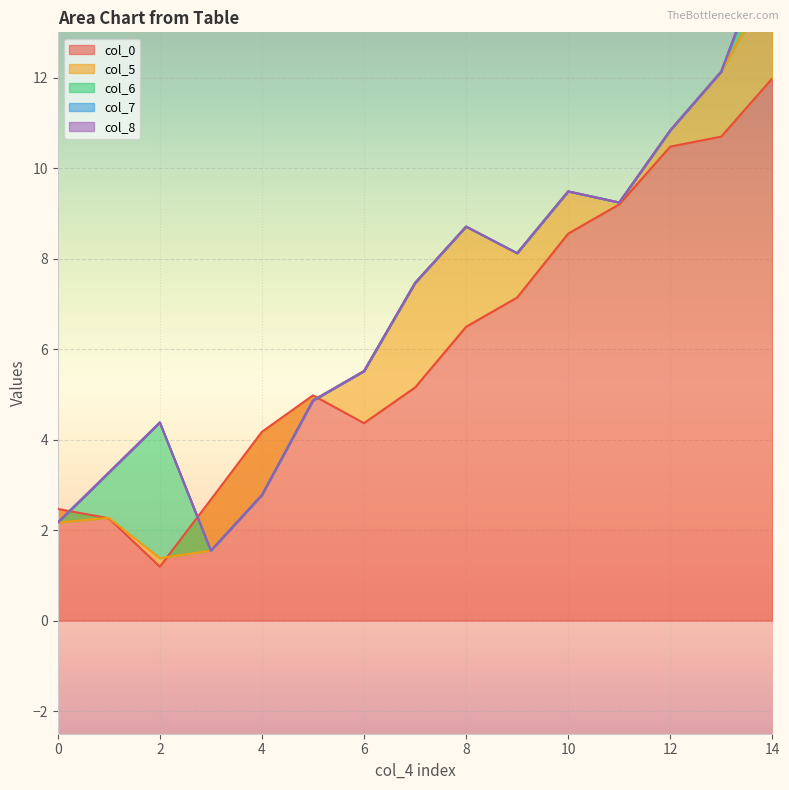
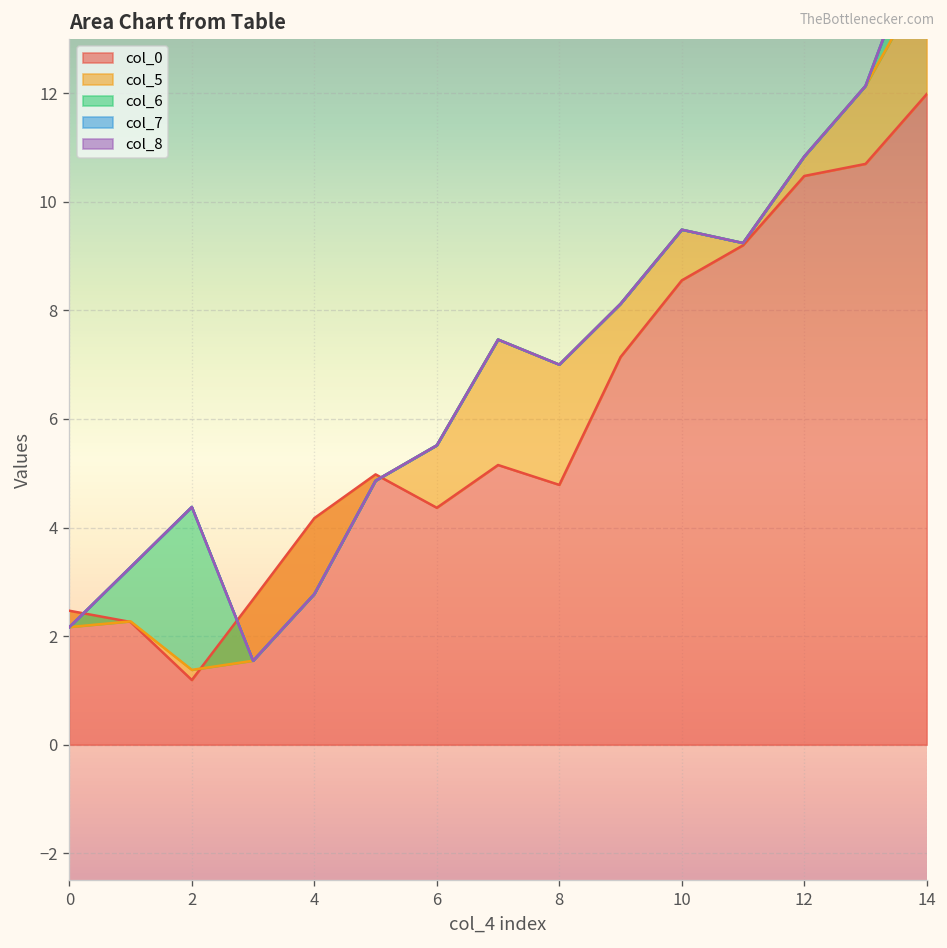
col_0, 8: 6.5 -> 4.8
